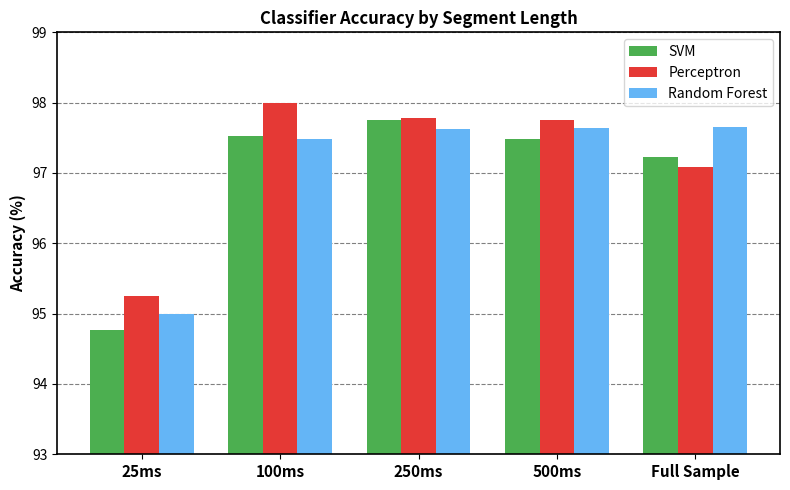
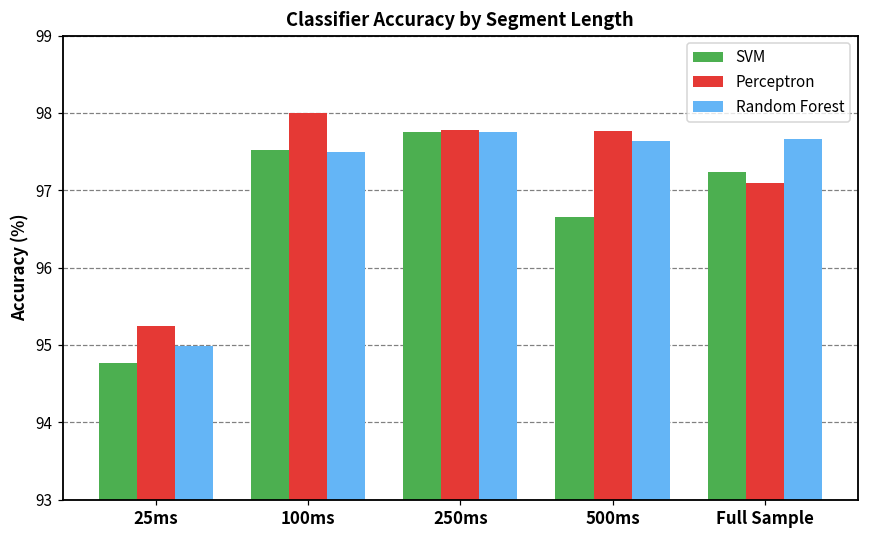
Random Forest, 250ms: 97.6 -> 97.8
SVM, 500ms: 97.5 -> 96.7
